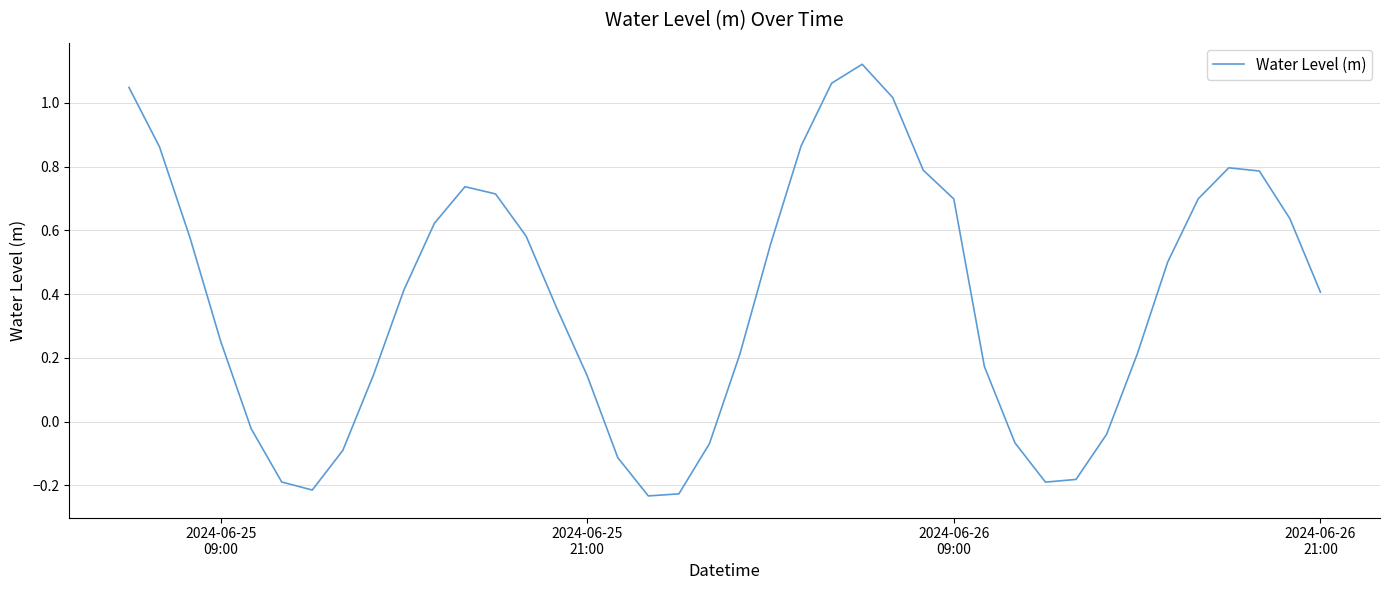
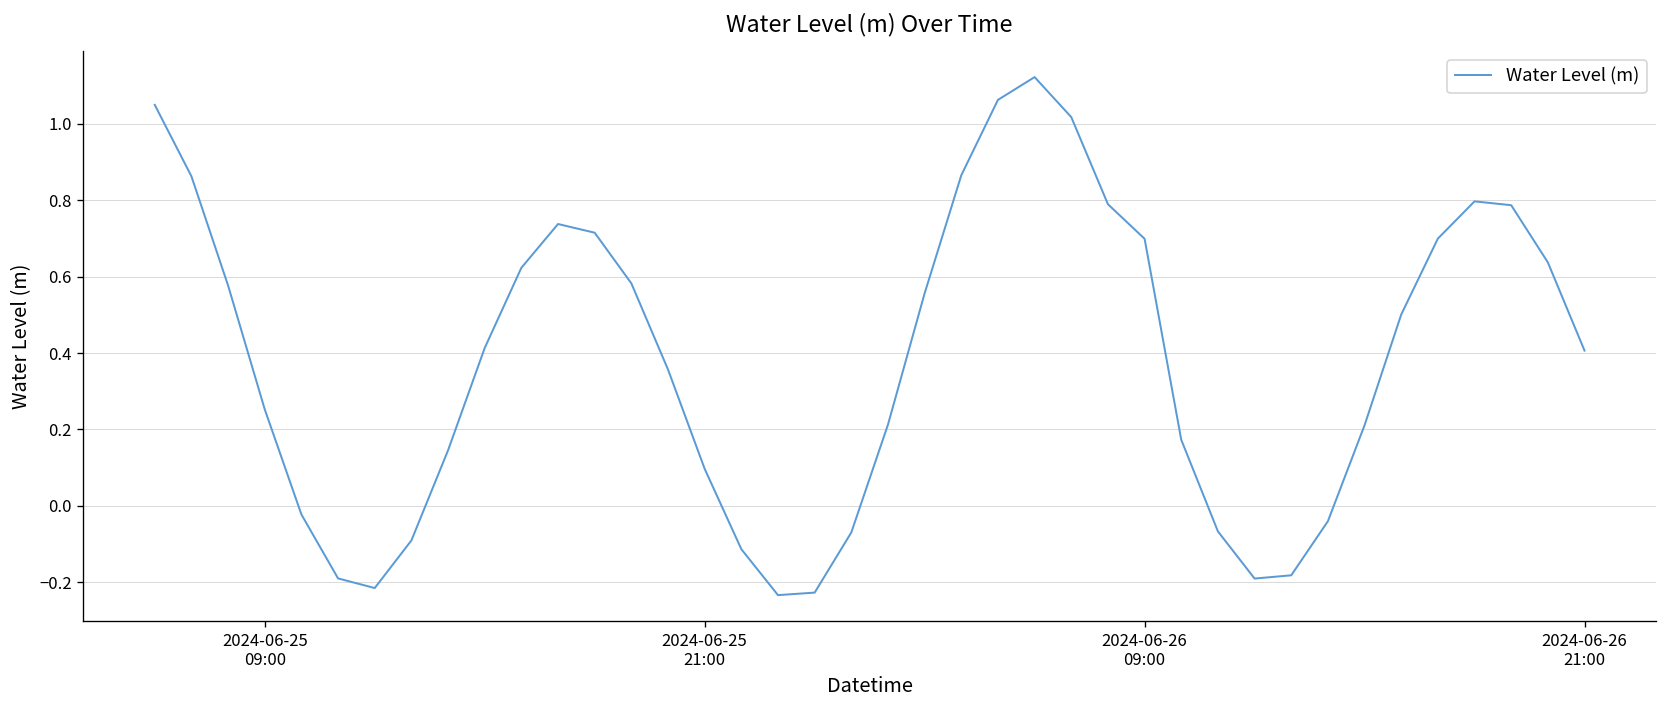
2024-06-25 21:00: 0.14 -> 0.10
